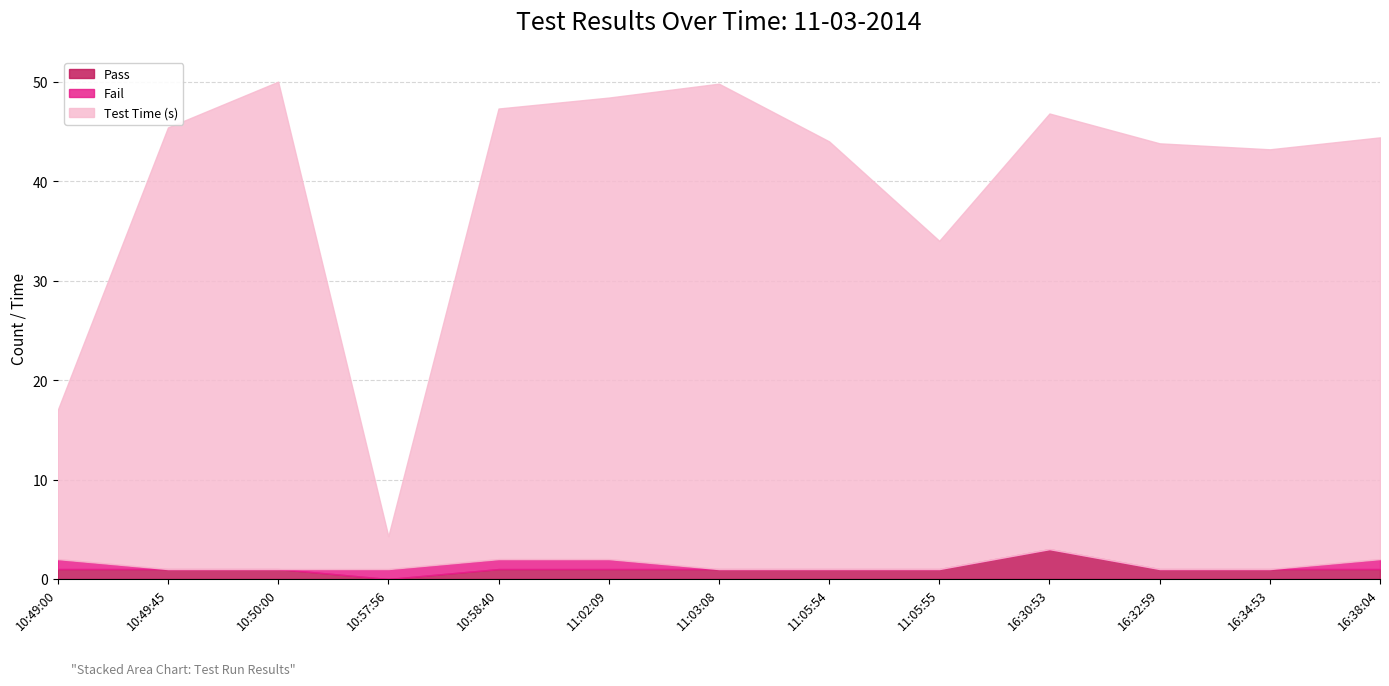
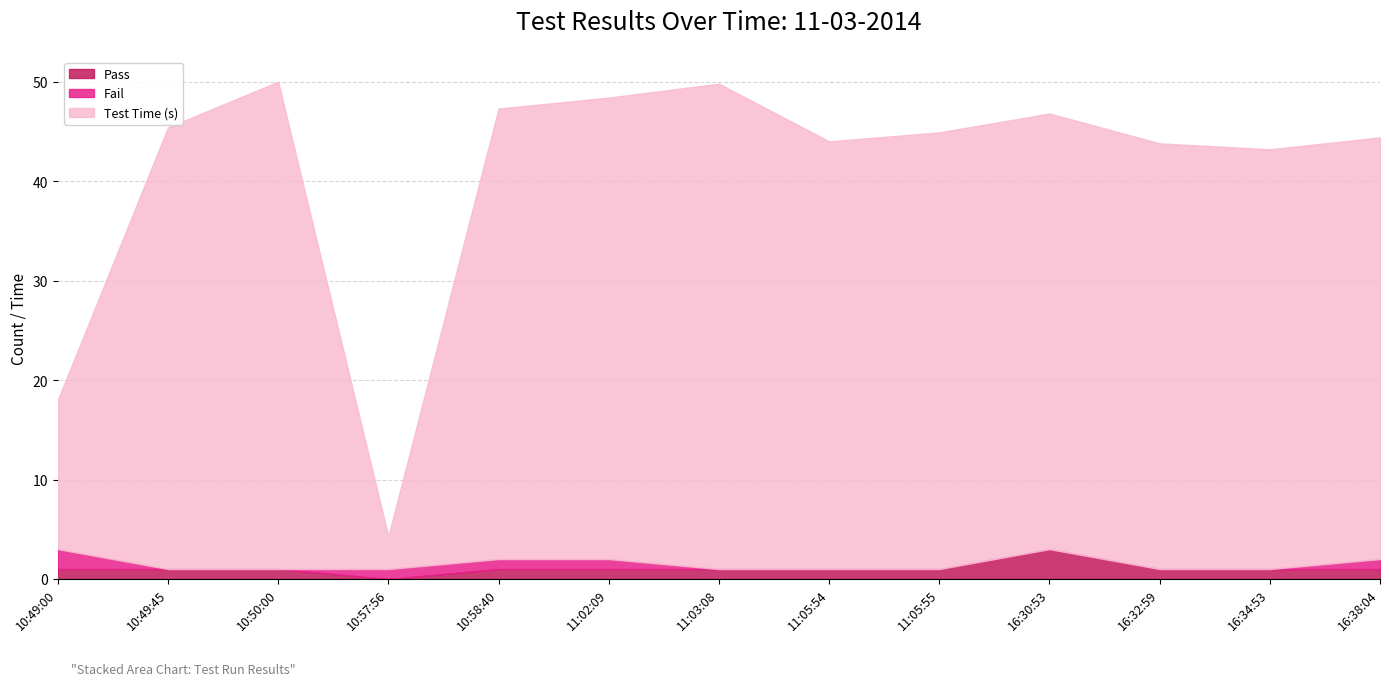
Fail, 10:49:00: 1 -> 2
Test Time (s), 11:05:55: 33 -> 44
